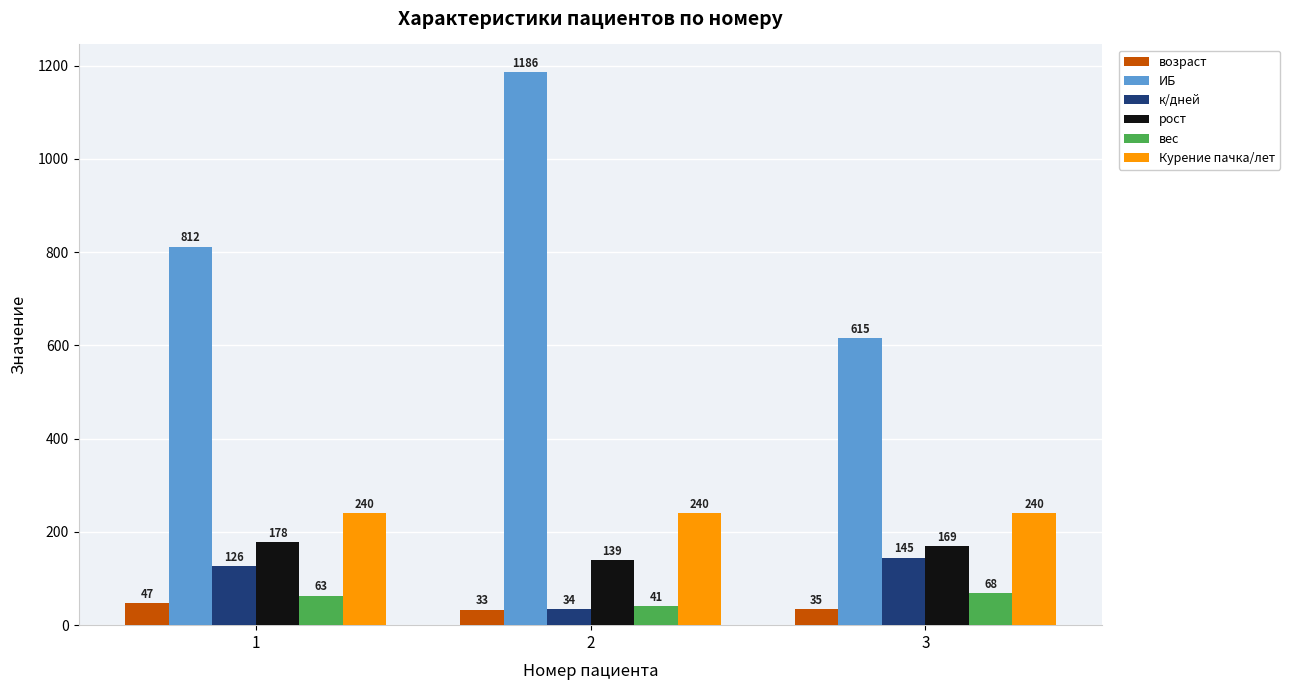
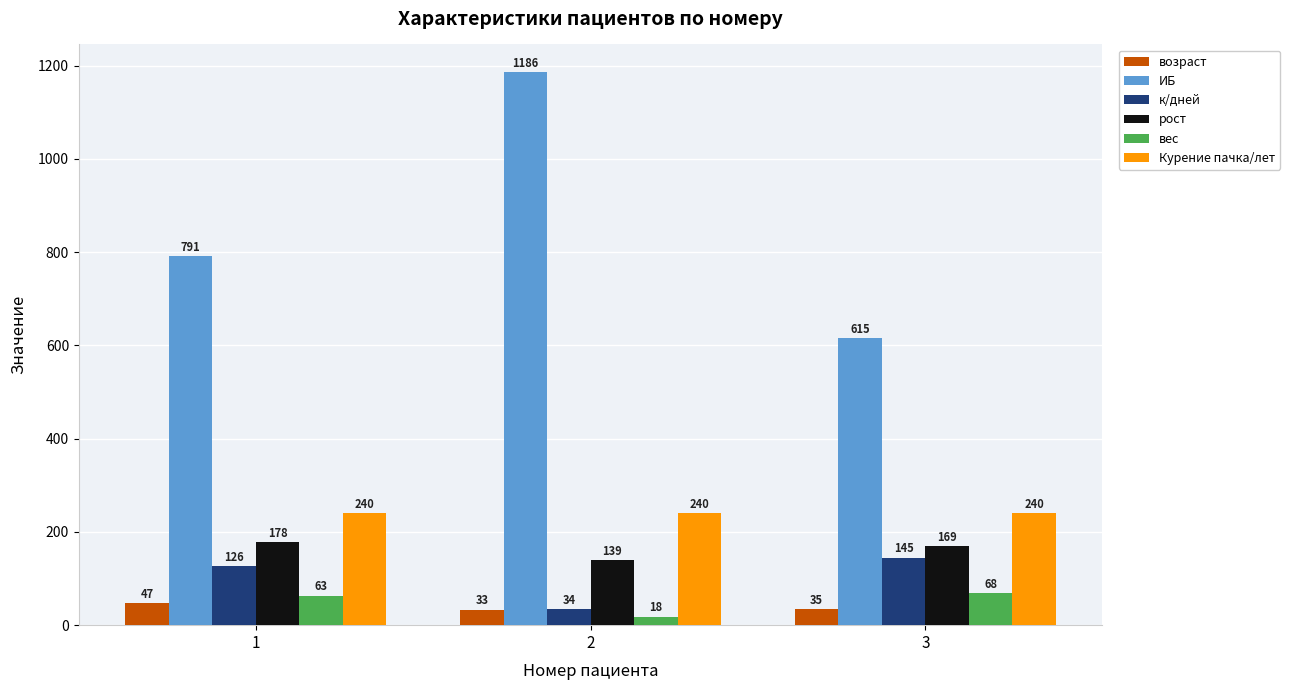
ИБ, 1: 812 -> 791
вес, 2: 41 -> 18
